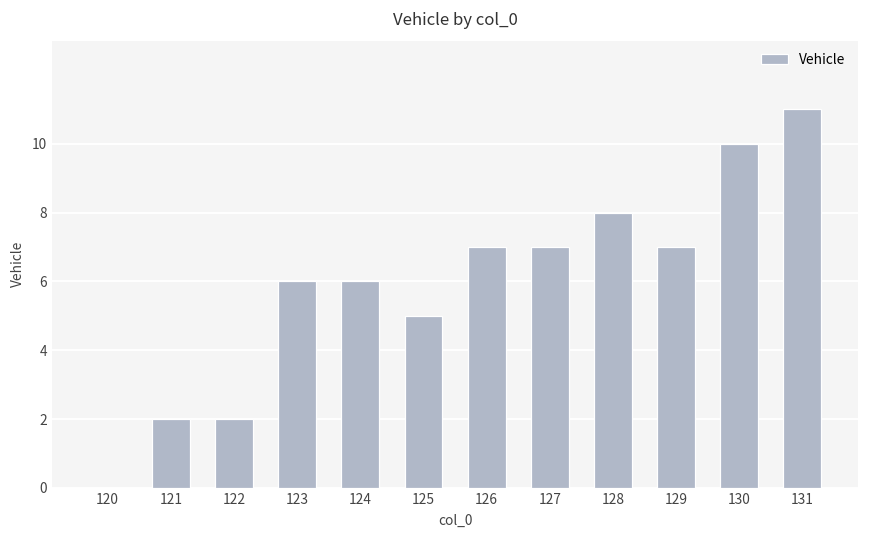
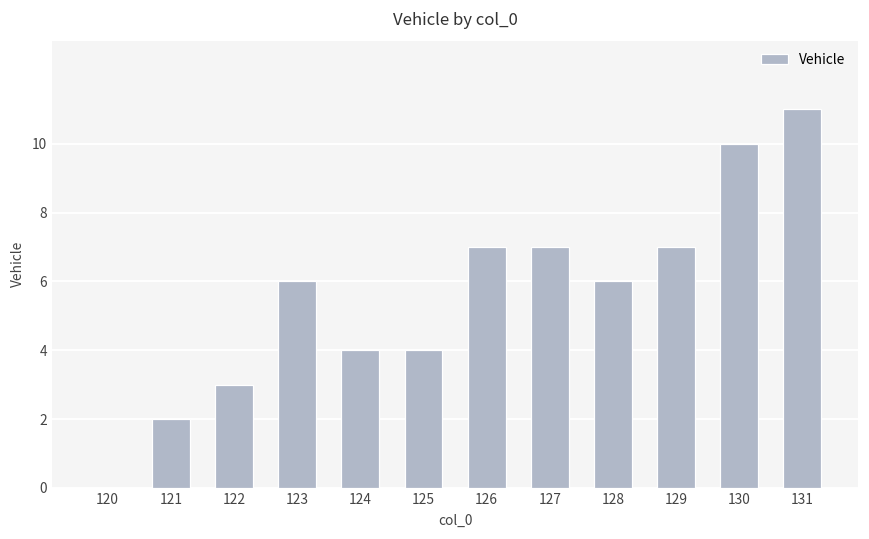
122: 2 -> 3
124: 6 -> 4
125: 5 -> 4
128: 8 -> 6
